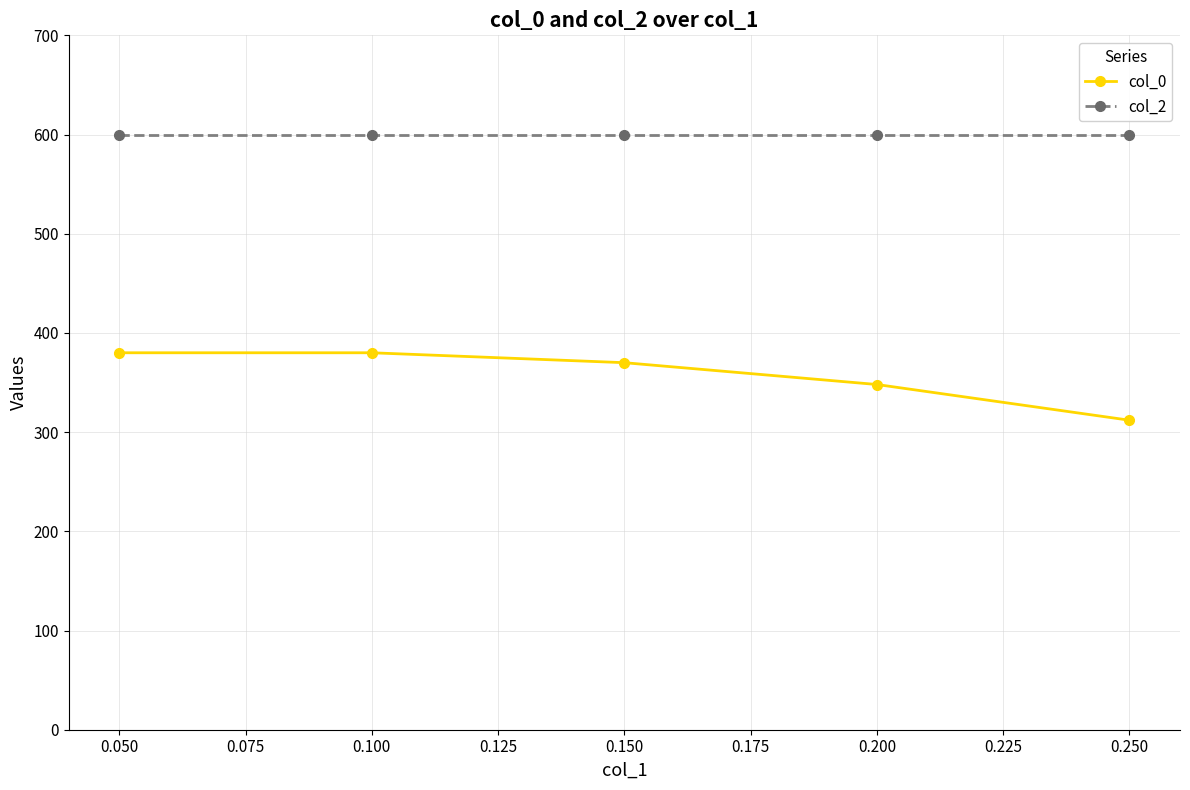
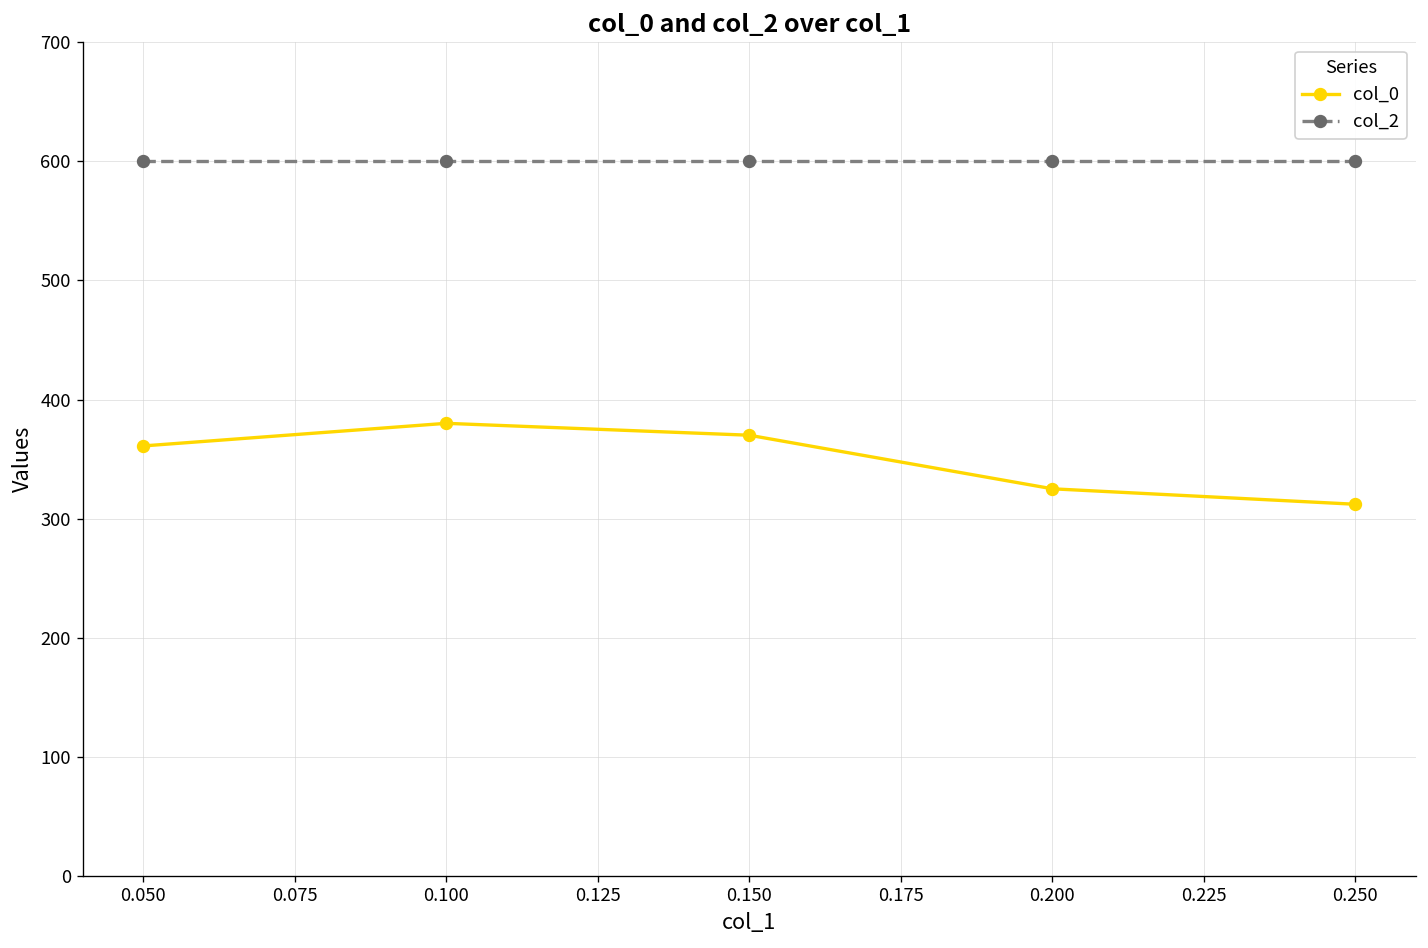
col_0, 0.050: 380 -> 360
col_0, 0.200: 350 -> 330
